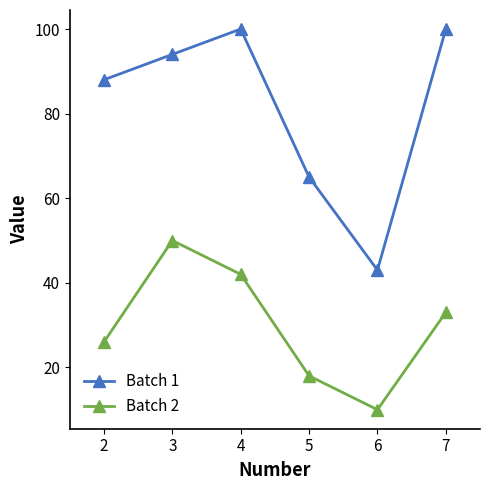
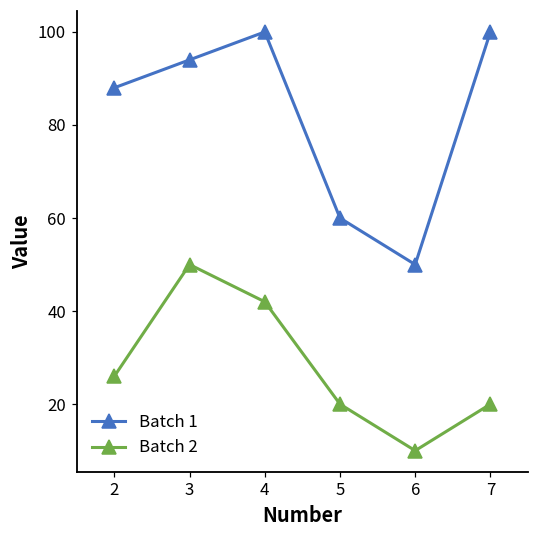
Batch 1, 5: 65 -> 60
Batch 2, 5: 18 -> 20
Batch 1, 6: 43 -> 50
Batch 2, 7: 33 -> 20
